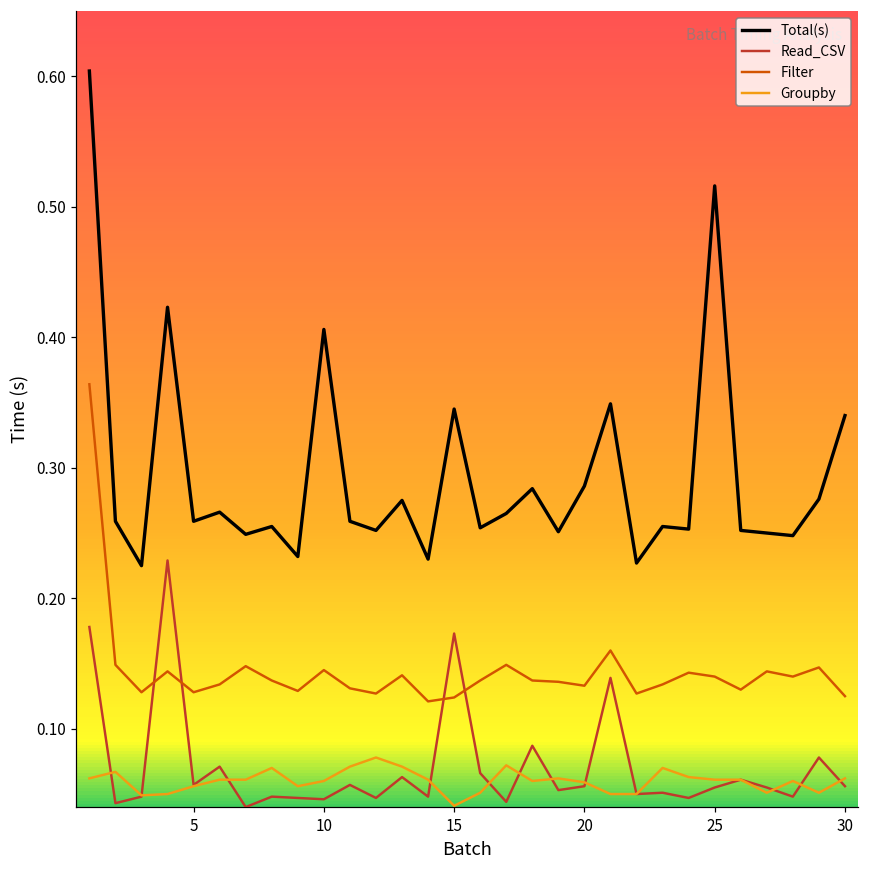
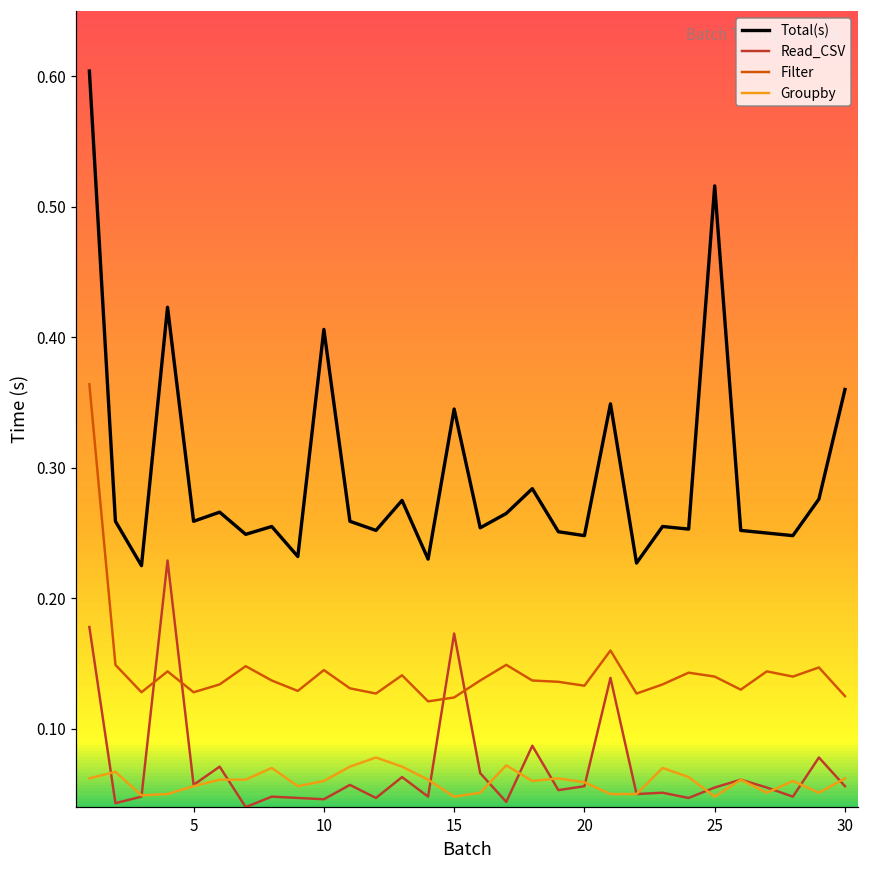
Groupby, 15: 0.041 -> 0.048
Total(s), 20: 0.286 -> 0.248
Groupby, 25: 0.061 -> 0.048
Total(s), 30: 0.34 -> 0.36
